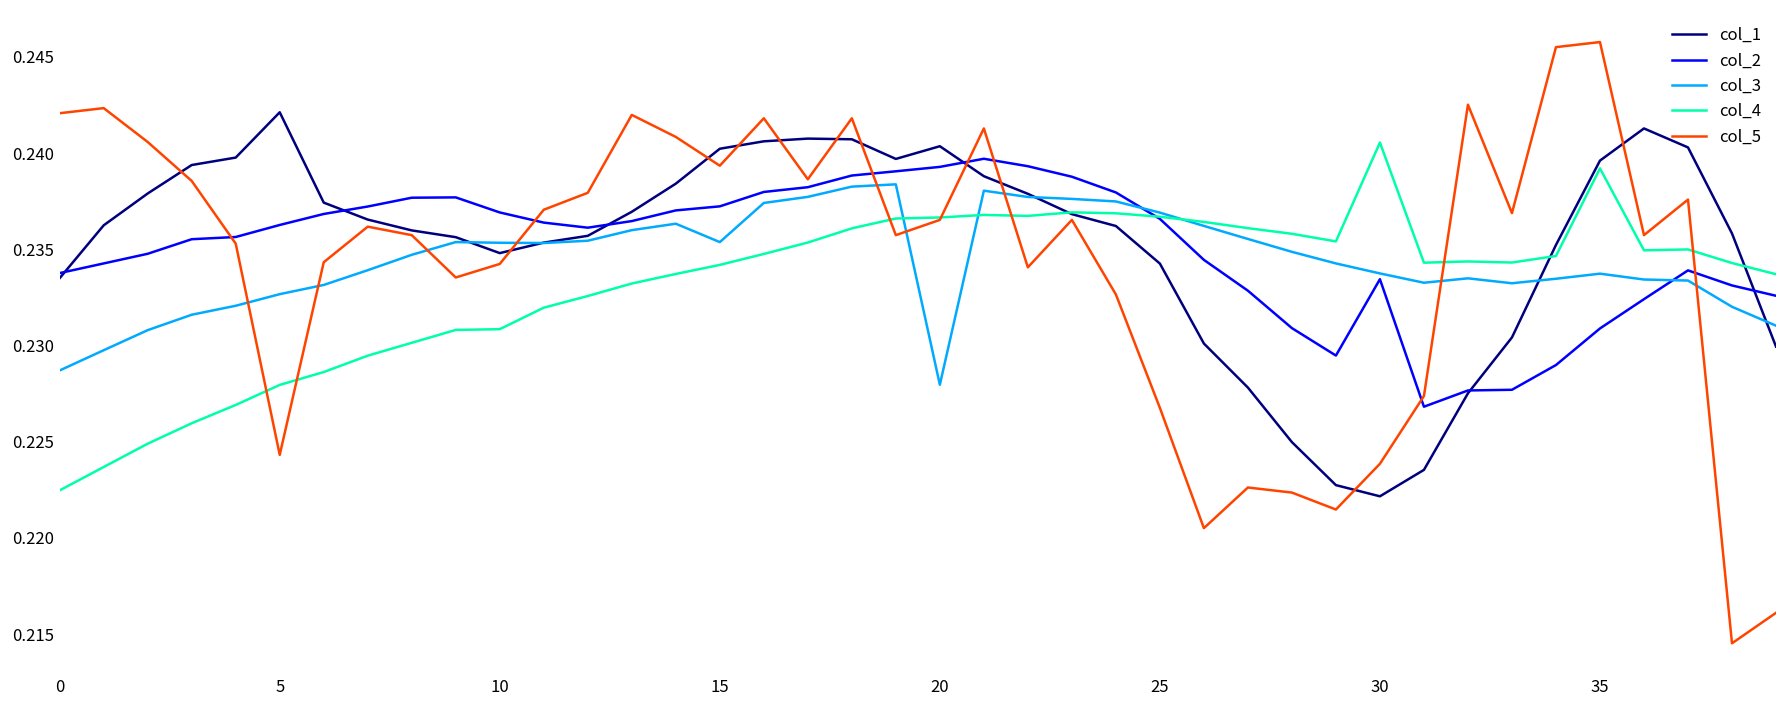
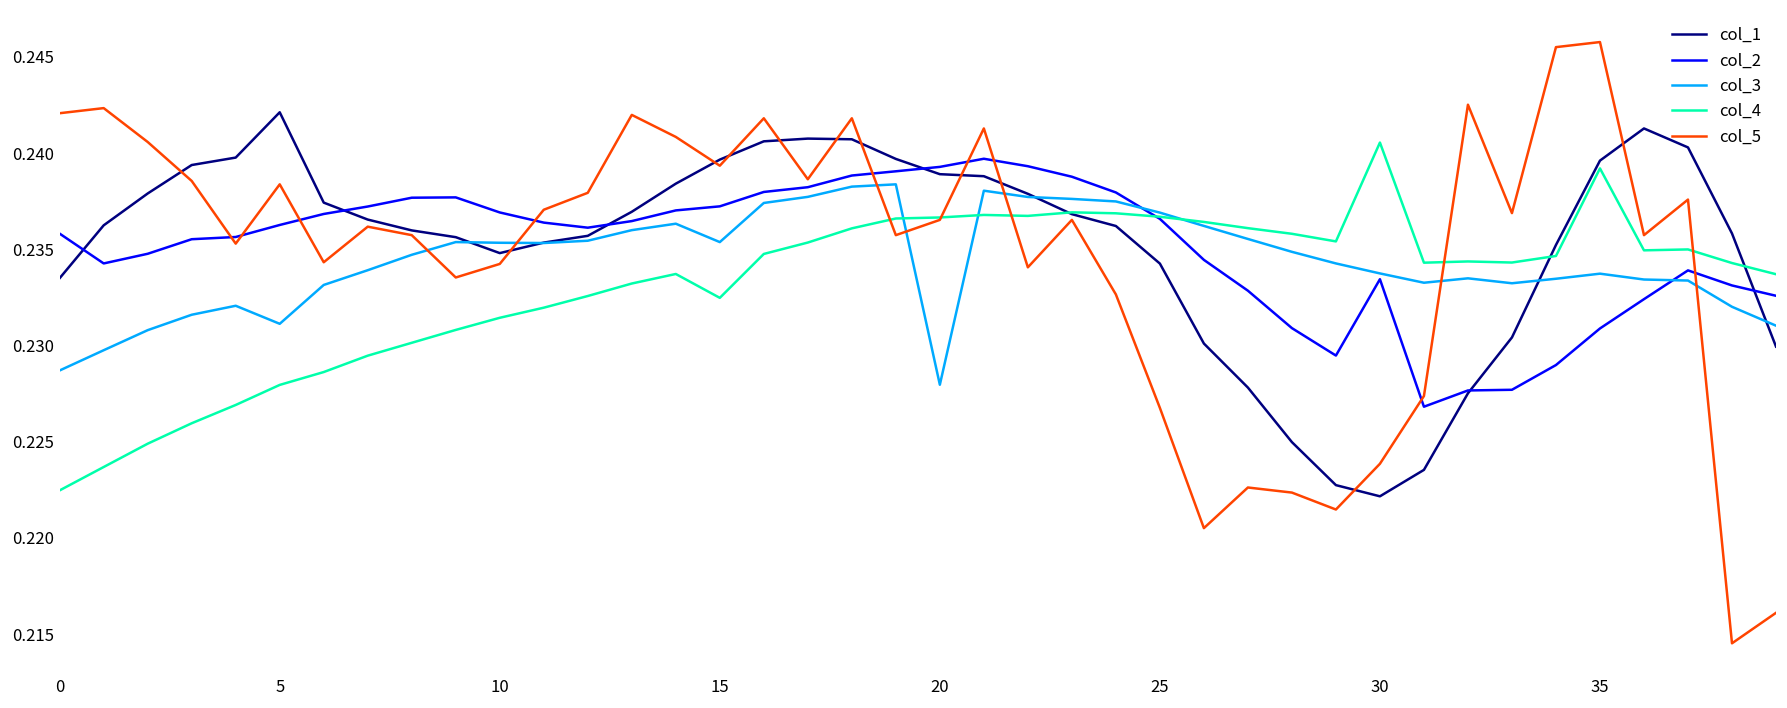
col_2, 0: 0.2338 -> 0.2358
col_3, 5: 0.2327 -> 0.2311
col_5, 5: 0.2243 -> 0.2384
col_4, 10: 0.2309 -> 0.2314
col_1, 15: 0.2402 -> 0.2397
col_4, 15: 0.2342 -> 0.2325
col_1, 20: 0.2404 -> 0.2389
